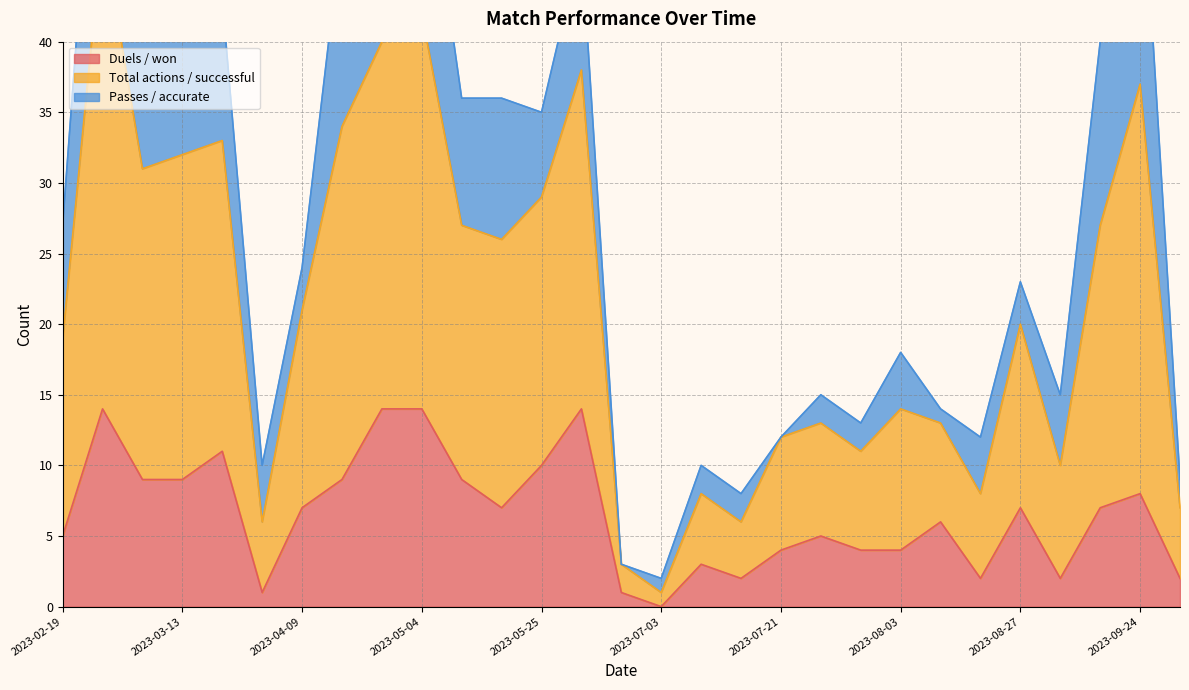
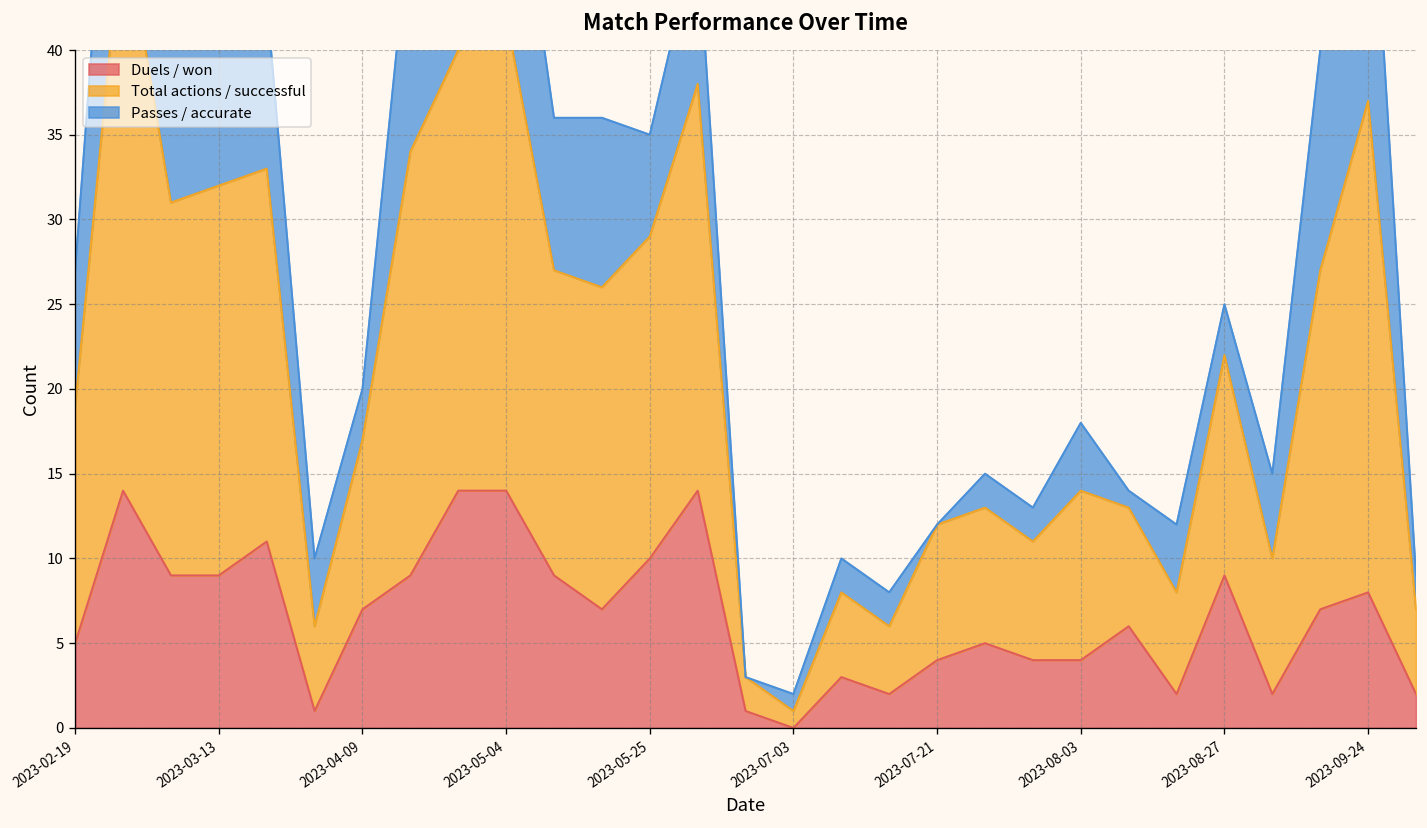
Total actions / successful, 2023-04-09: 14 -> 10
Duels / won, 2023-08-27: 7 -> 9
